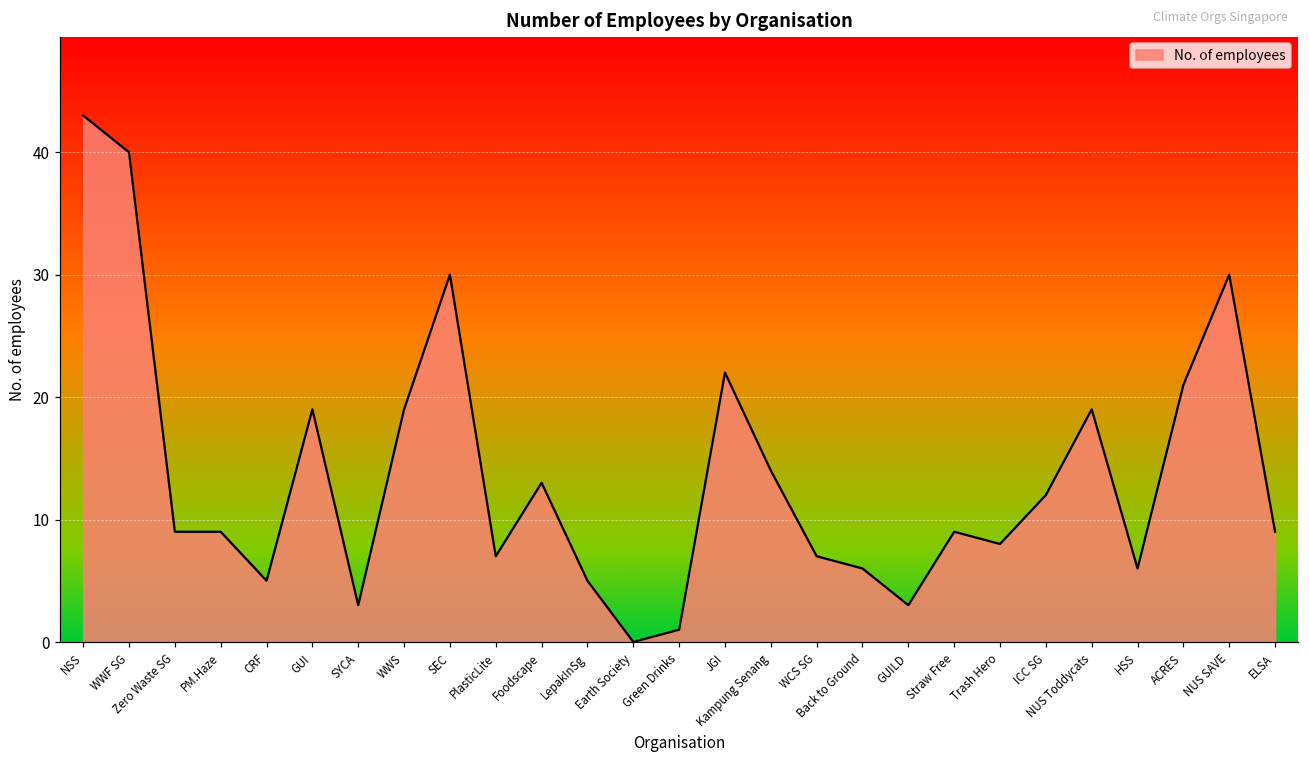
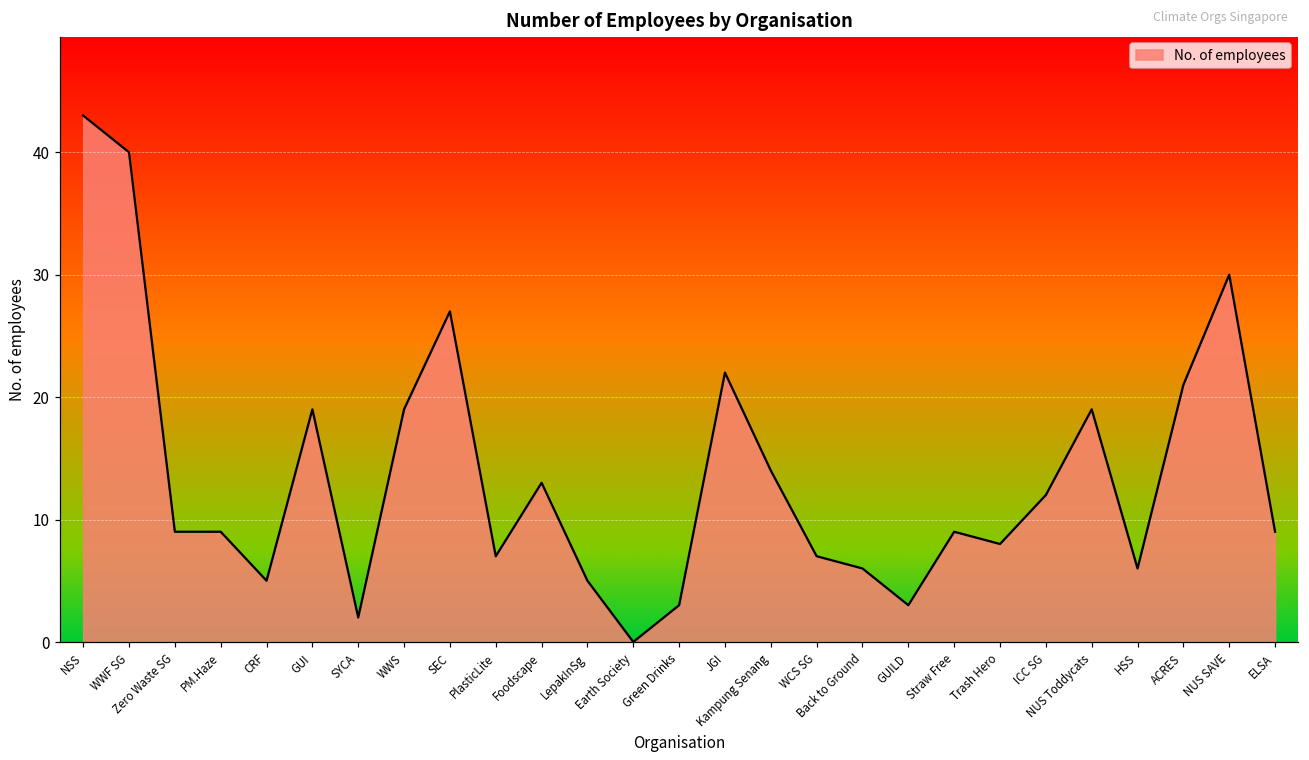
SYCA: 3 -> 2
SEC: 30 -> 27
Green Drinks: 1 -> 3
